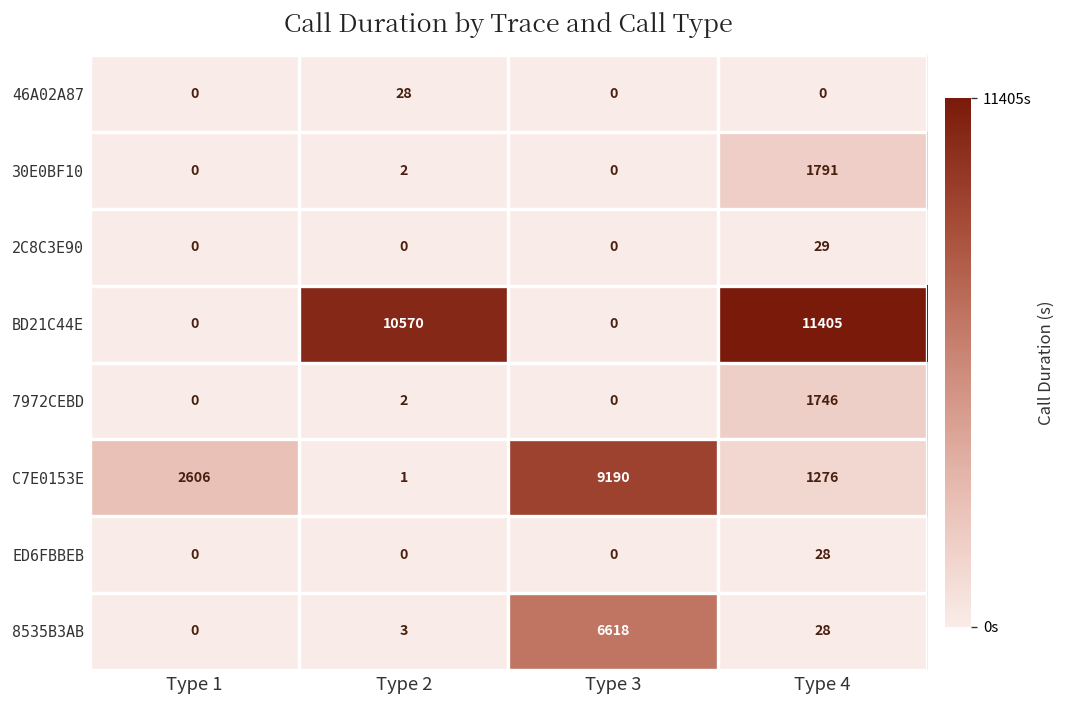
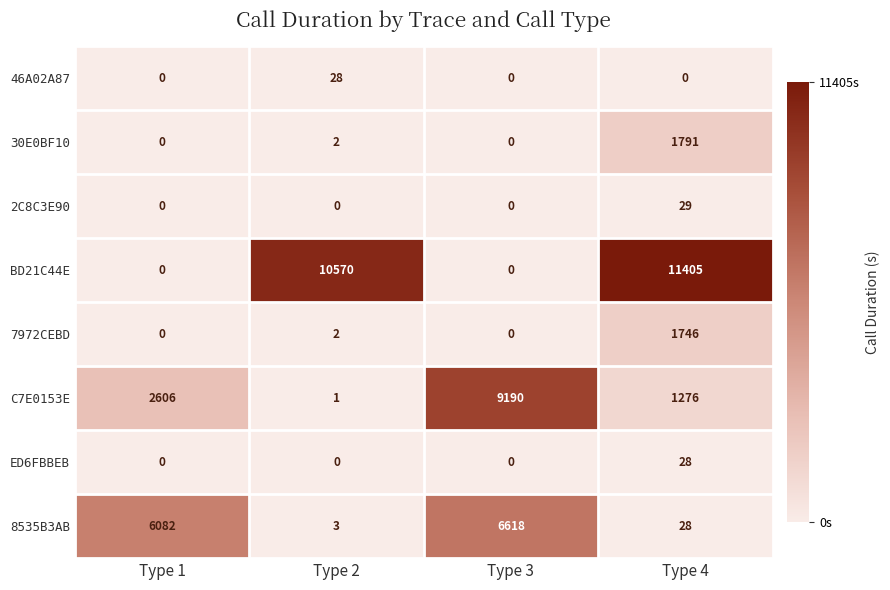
8535B3AB, Type 1: 0 -> 6082
